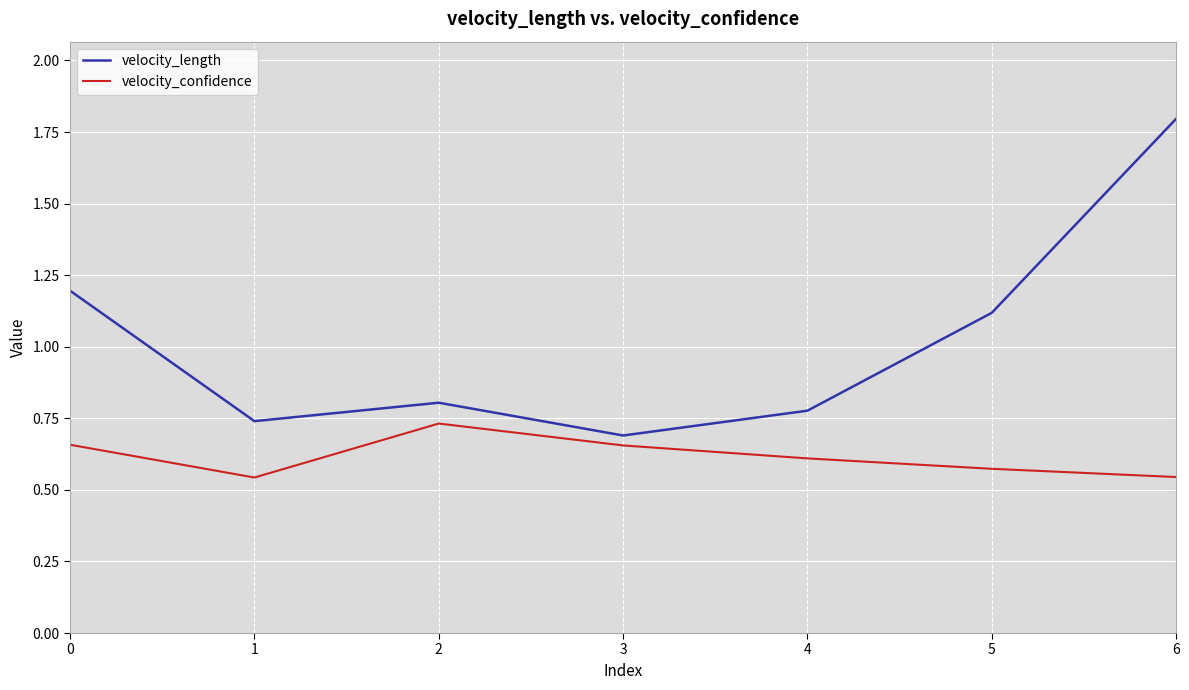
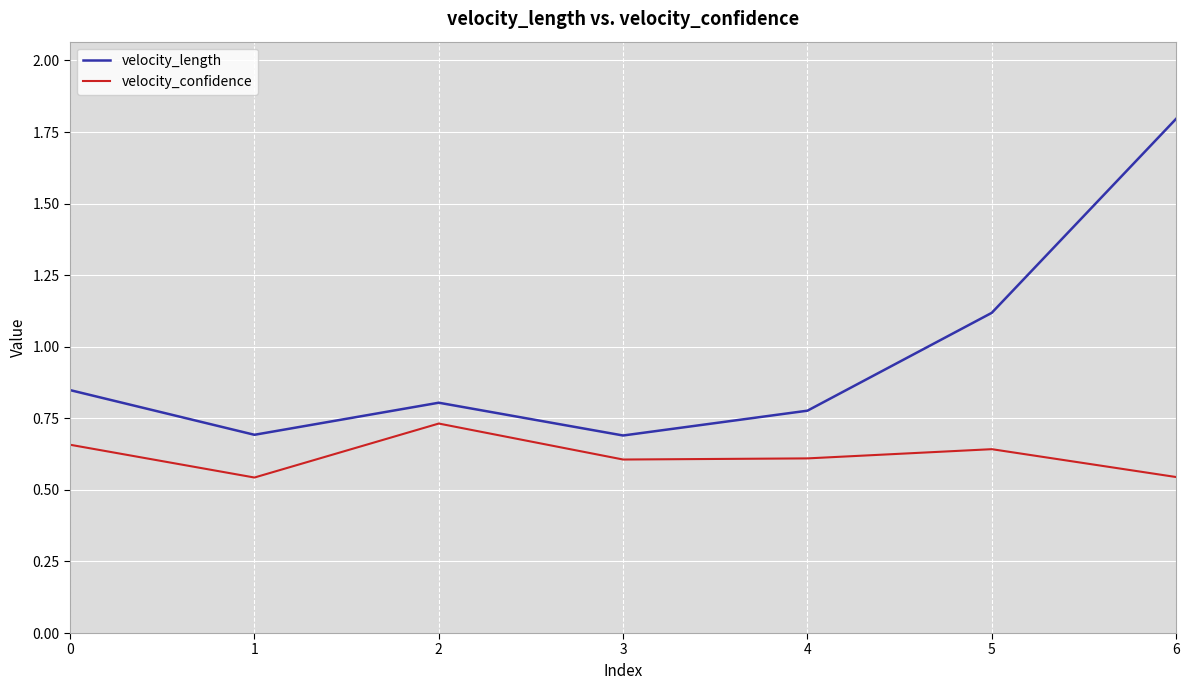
velocity_length, 0: 1.20 -> 0.85
velocity_length, 1: 0.74 -> 0.69
velocity_confidence, 3: 0.66 -> 0.61
velocity_confidence, 5: 0.57 -> 0.64
